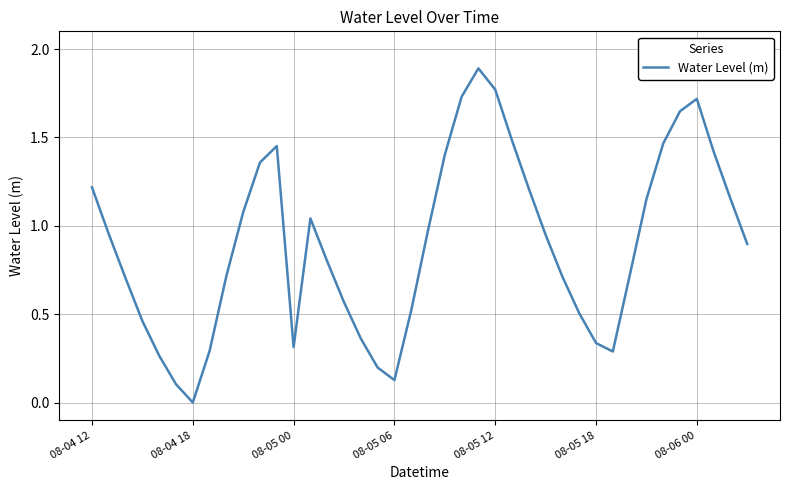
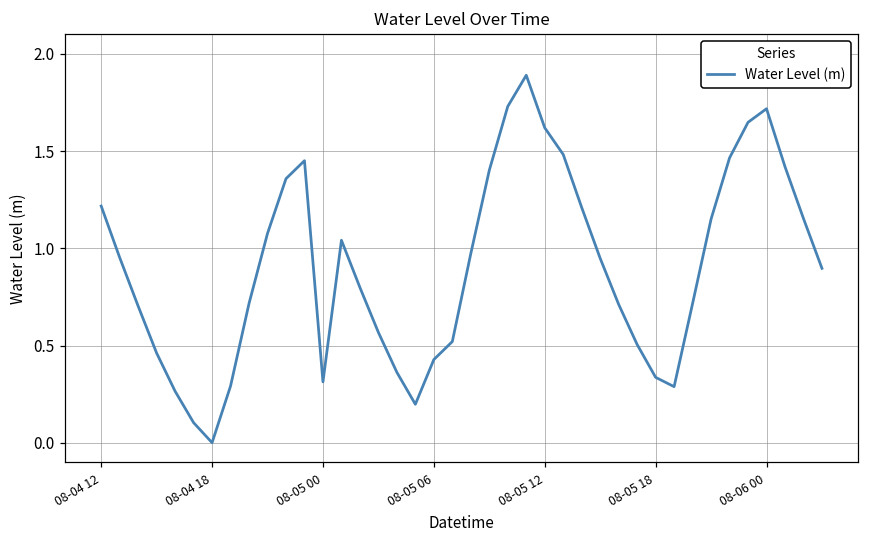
08-05 06: 0.13 -> 0.43
08-05 12: 1.77 -> 1.62
